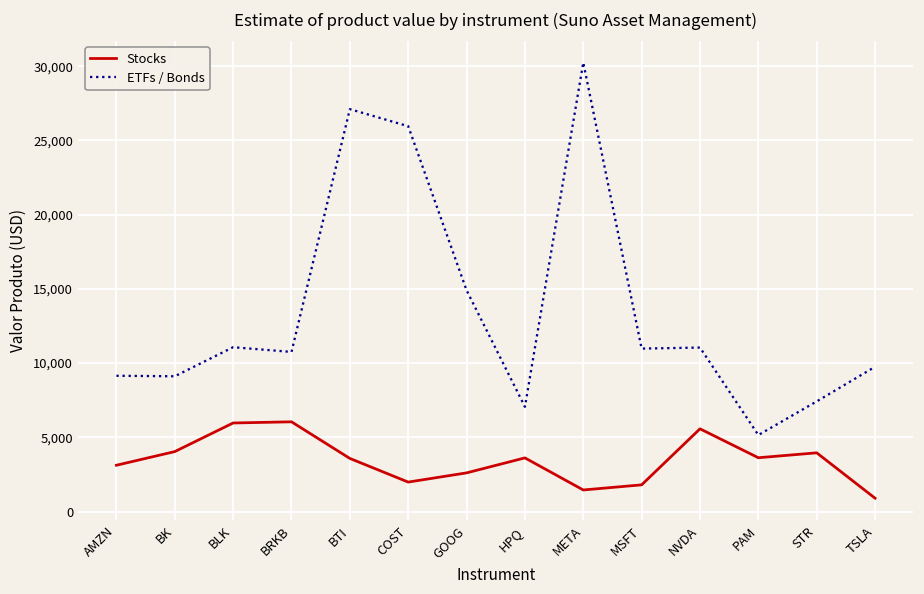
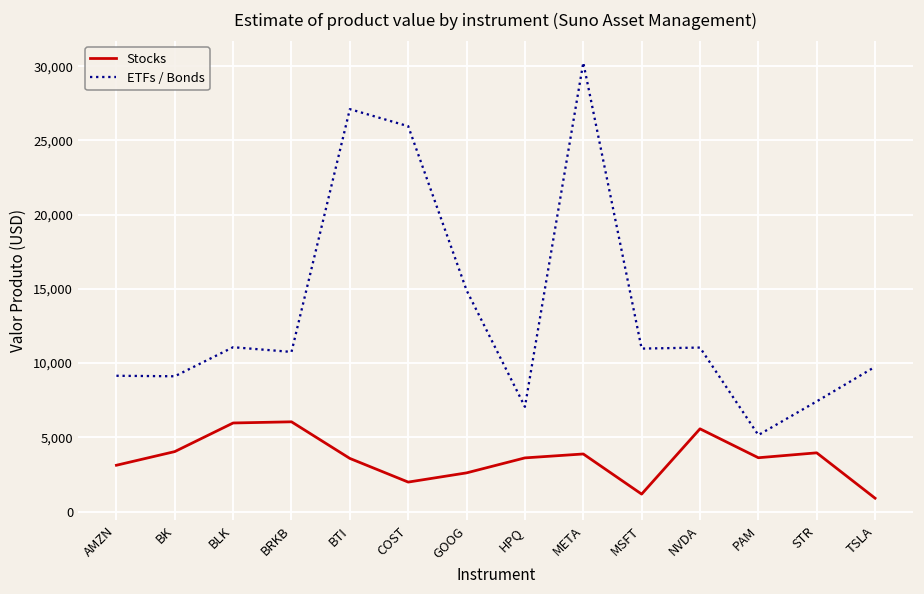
Stocks, META: 1,500 -> 3,900
Stocks, MSFT: 1,800 -> 1,200
